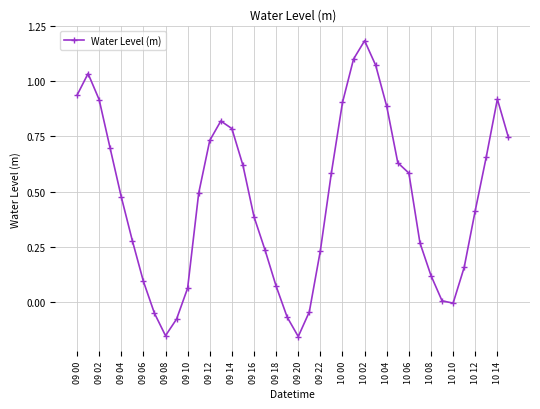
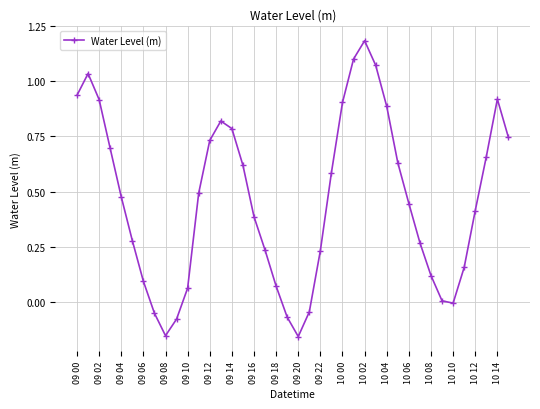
10 06: 0.58 -> 0.45
